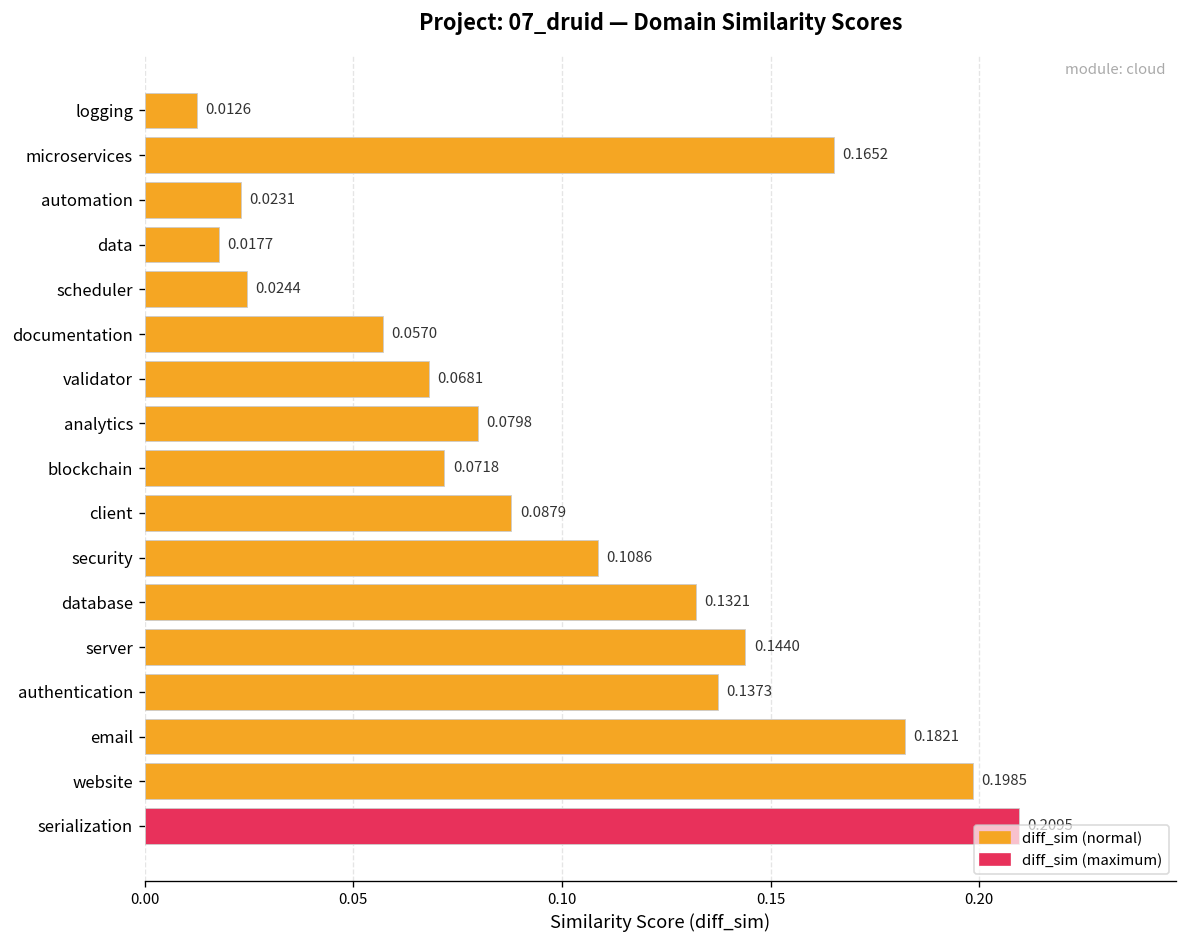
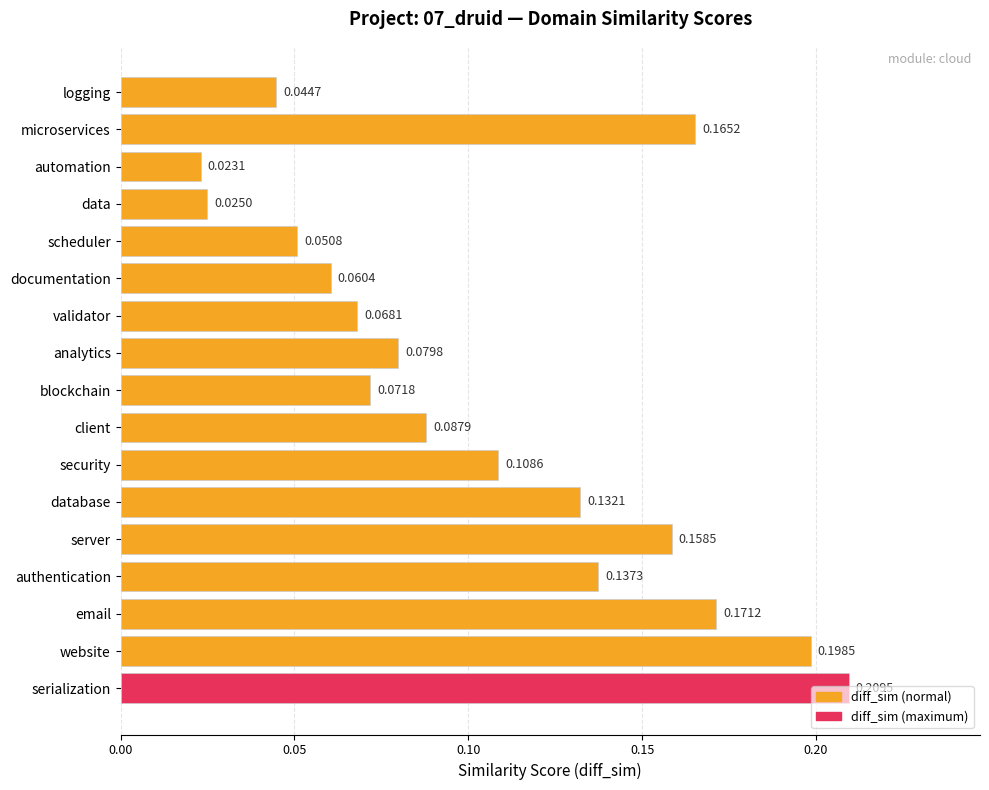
logging: 0.0126 -> 0.0447
data: 0.0177 -> 0.0250
scheduler: 0.0244 -> 0.0508
documentation: 0.0570 -> 0.0604
server: 0.1440 -> 0.1585
email: 0.1821 -> 0.1712
